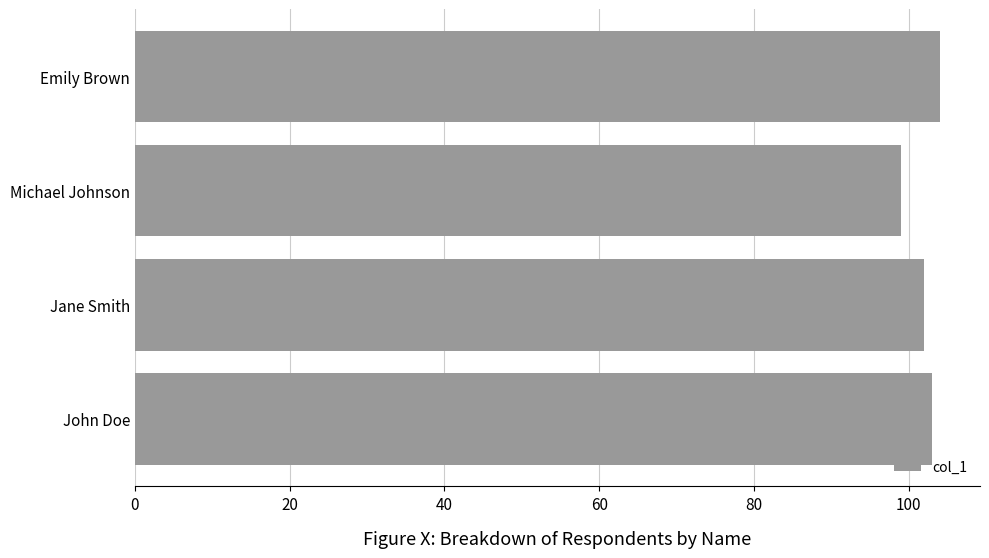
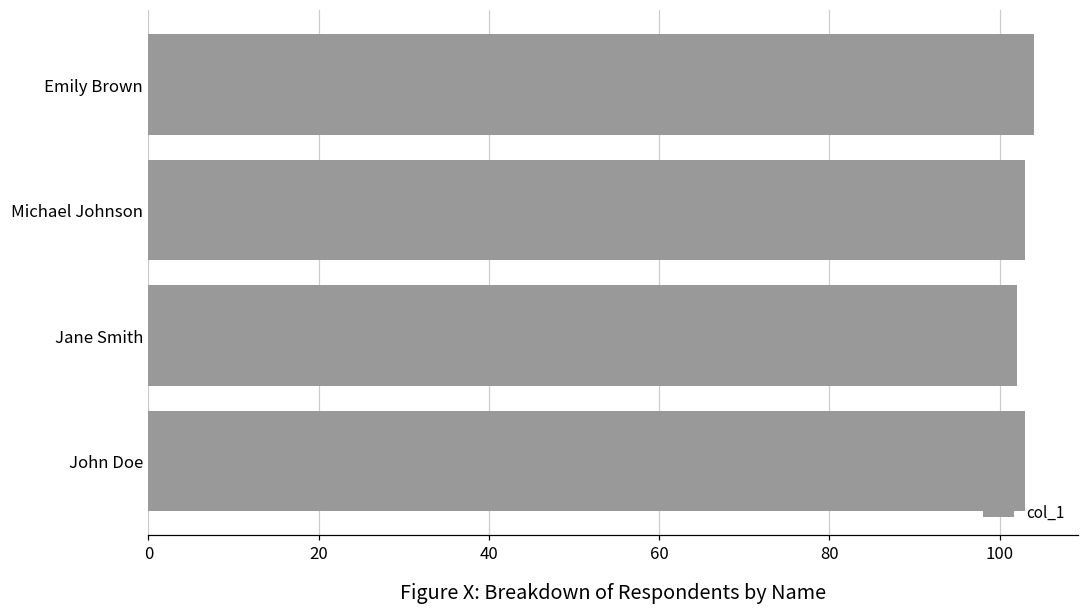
Michael Johnson: 99 -> 103
